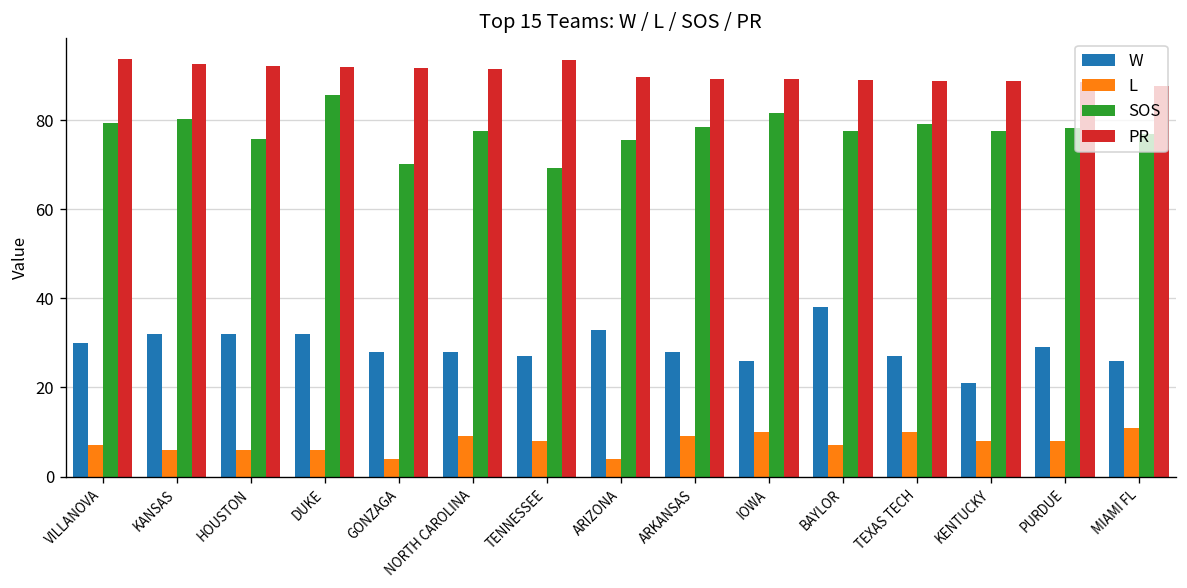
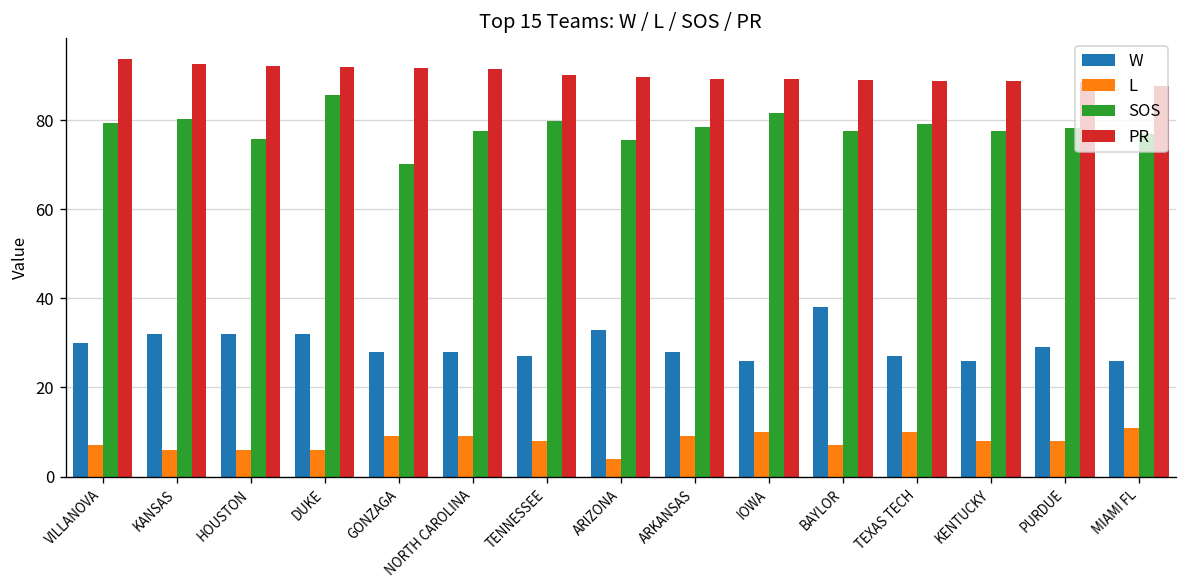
L, GONZAGA: 4 -> 9
SOS, TENNESSEE: 69 -> 80
PR, TENNESSEE: 94 -> 90
W, KENTUCKY: 21 -> 26
